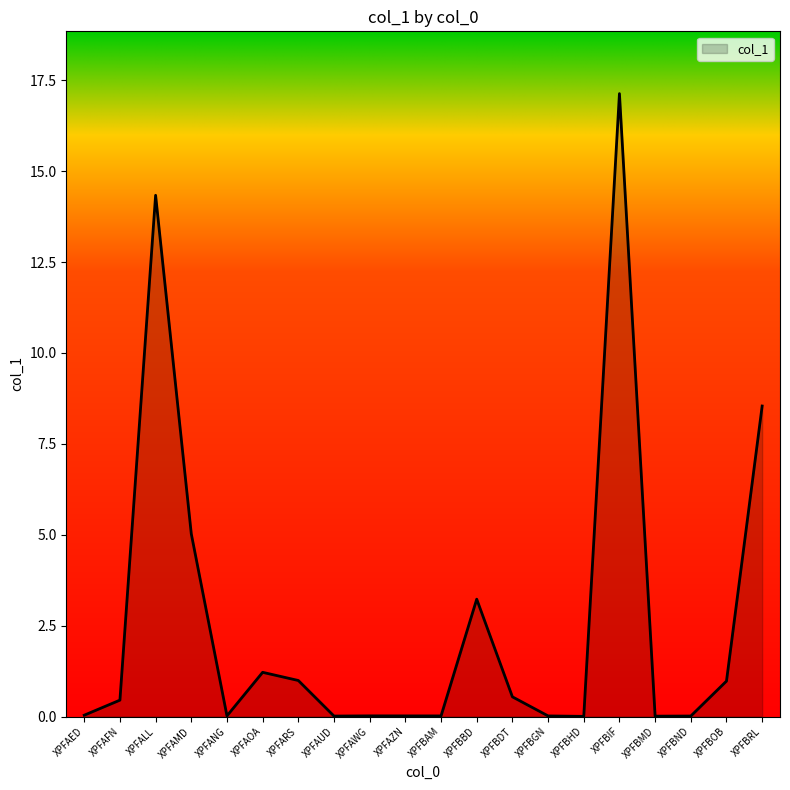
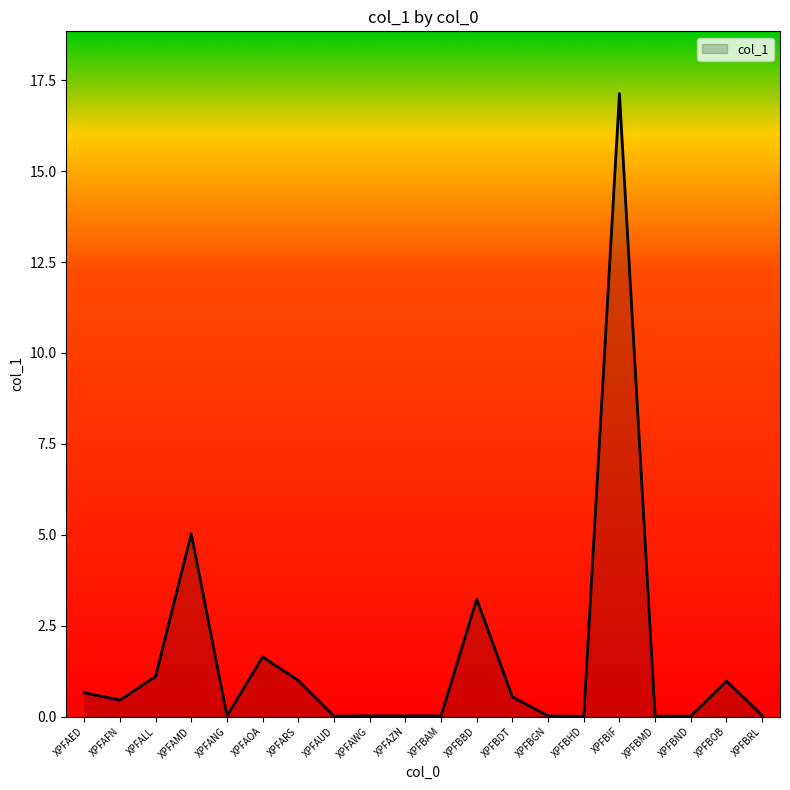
XPFAED: 0.0 -> 0.7
XPFALL: 14.3 -> 1.1
XPFAOA: 1.2 -> 1.6
XPFBRL: 8.5 -> 0.0
